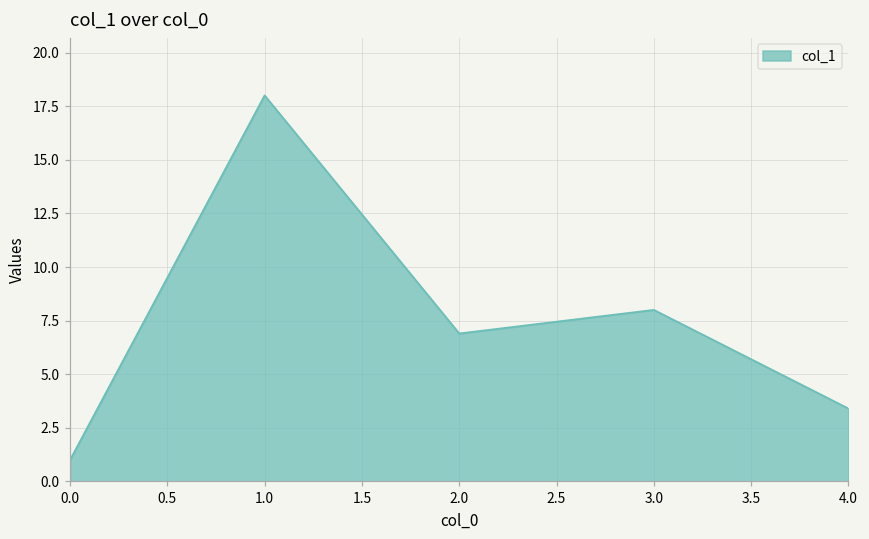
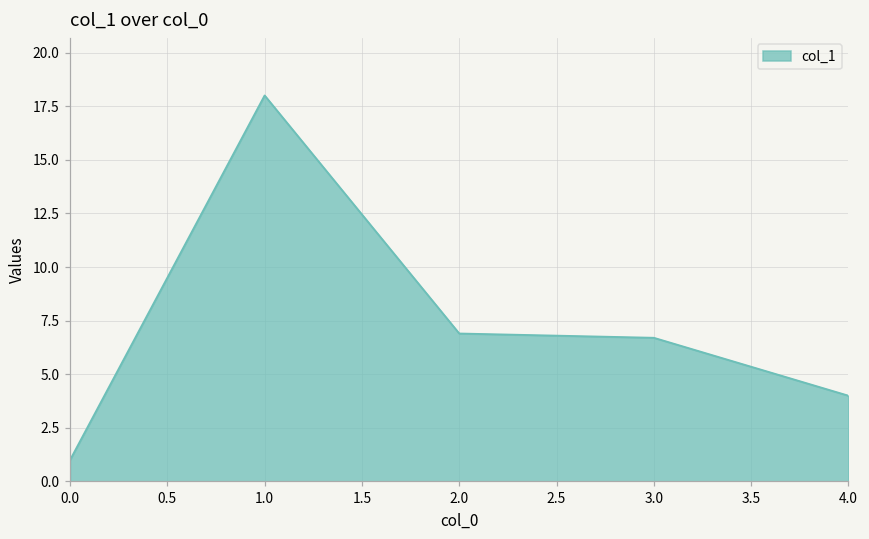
3.0: 8.0 -> 6.7
4.0: 3.4 -> 4.0
